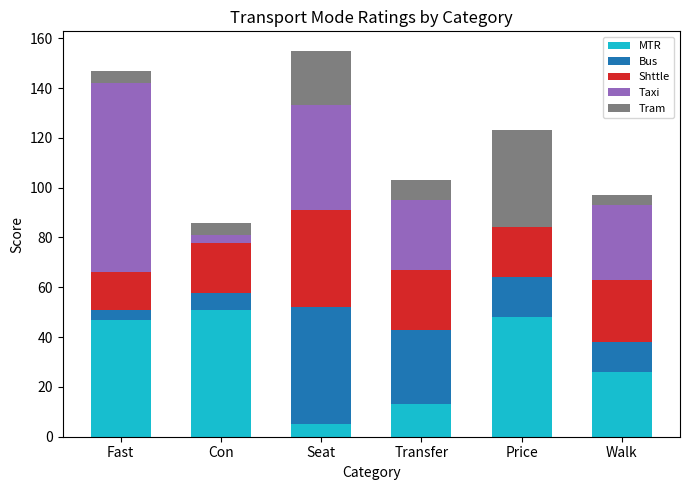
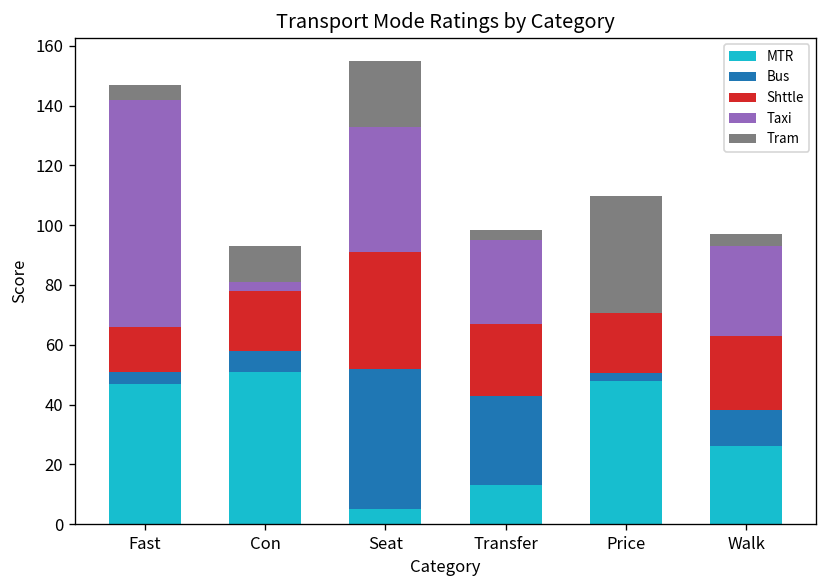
Tram, Con: 5 -> 12
Tram, Transfer: 8 -> 3
Bus, Price: 16 -> 3
